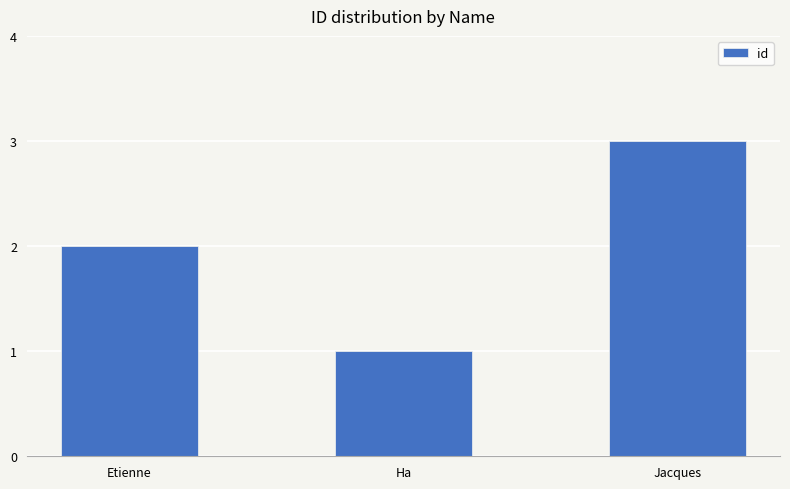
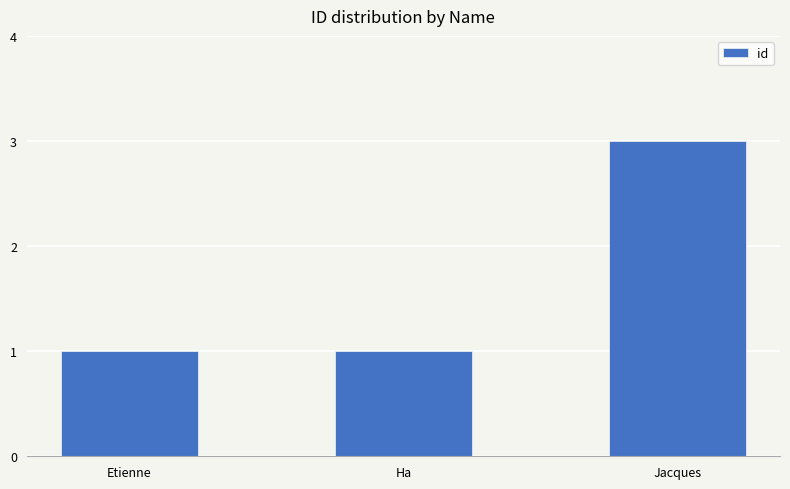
Etienne: 2 -> 1
